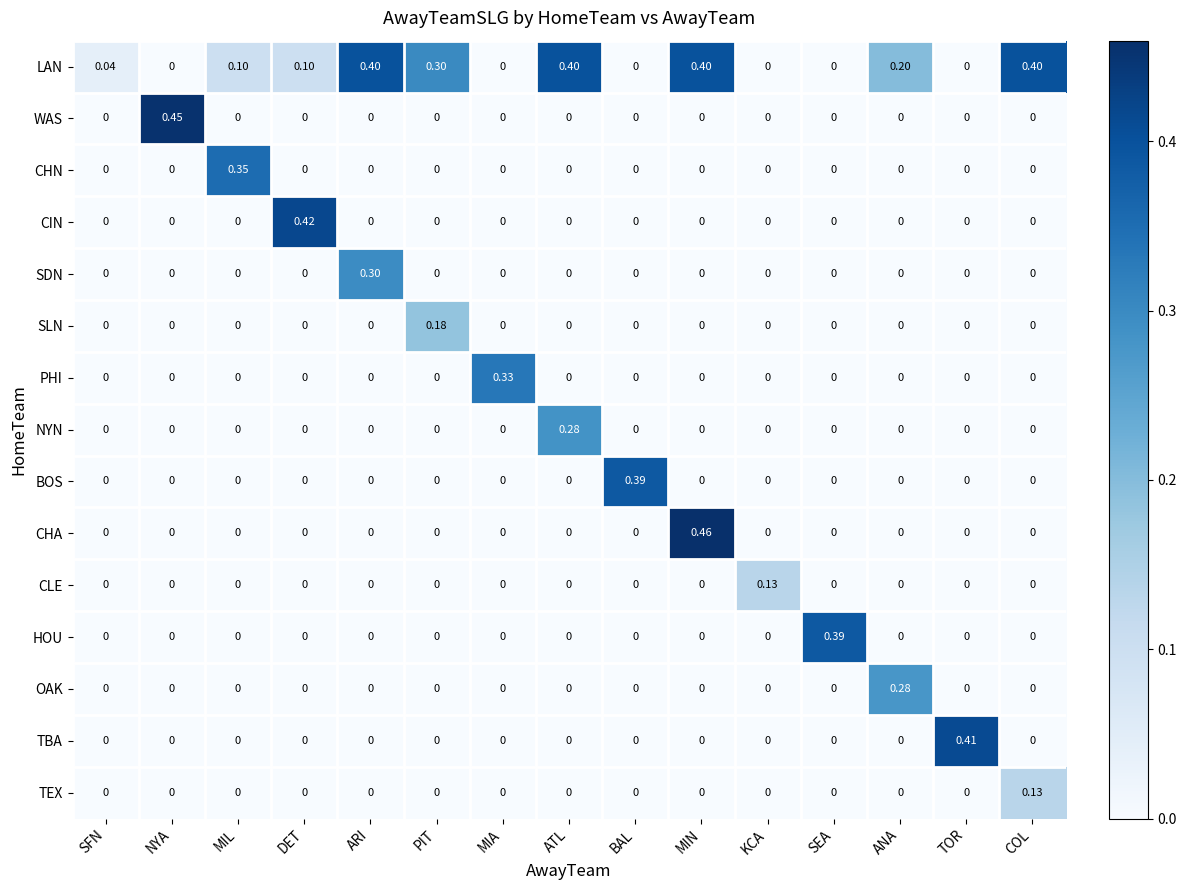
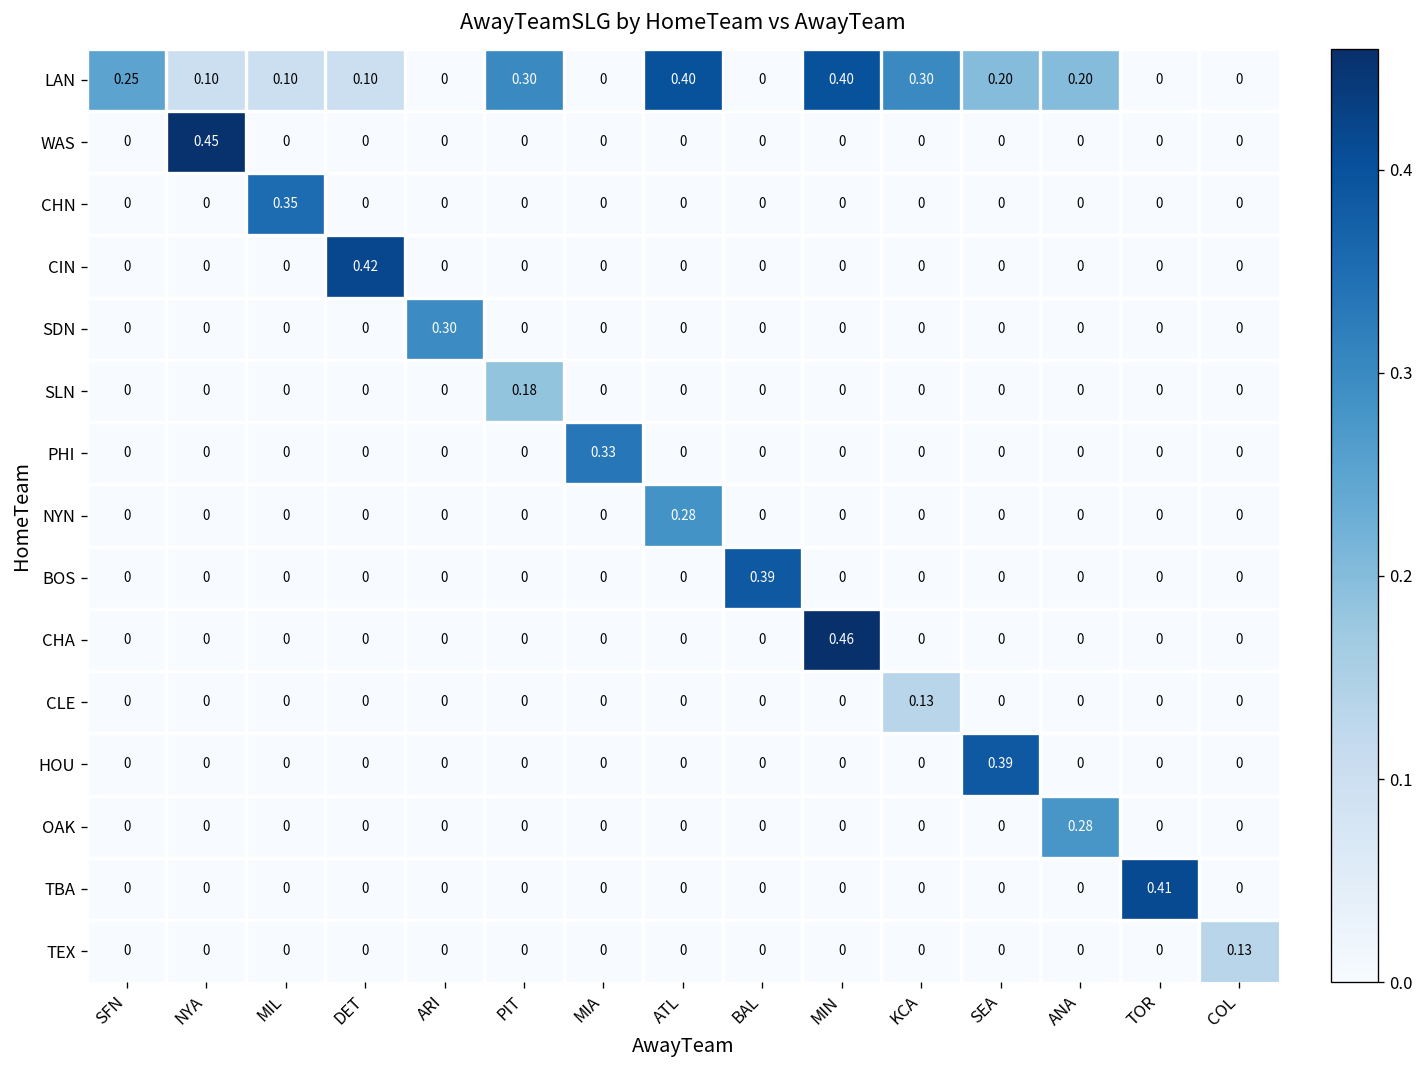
LAN, SFN: 0.04 -> 0.25
LAN, NYA: 0 -> 0.10
LAN, ARI: 0.40 -> 0
LAN, KCA: 0 -> 0.30
LAN, SEA: 0 -> 0.20
LAN, COL: 0.40 -> 0
